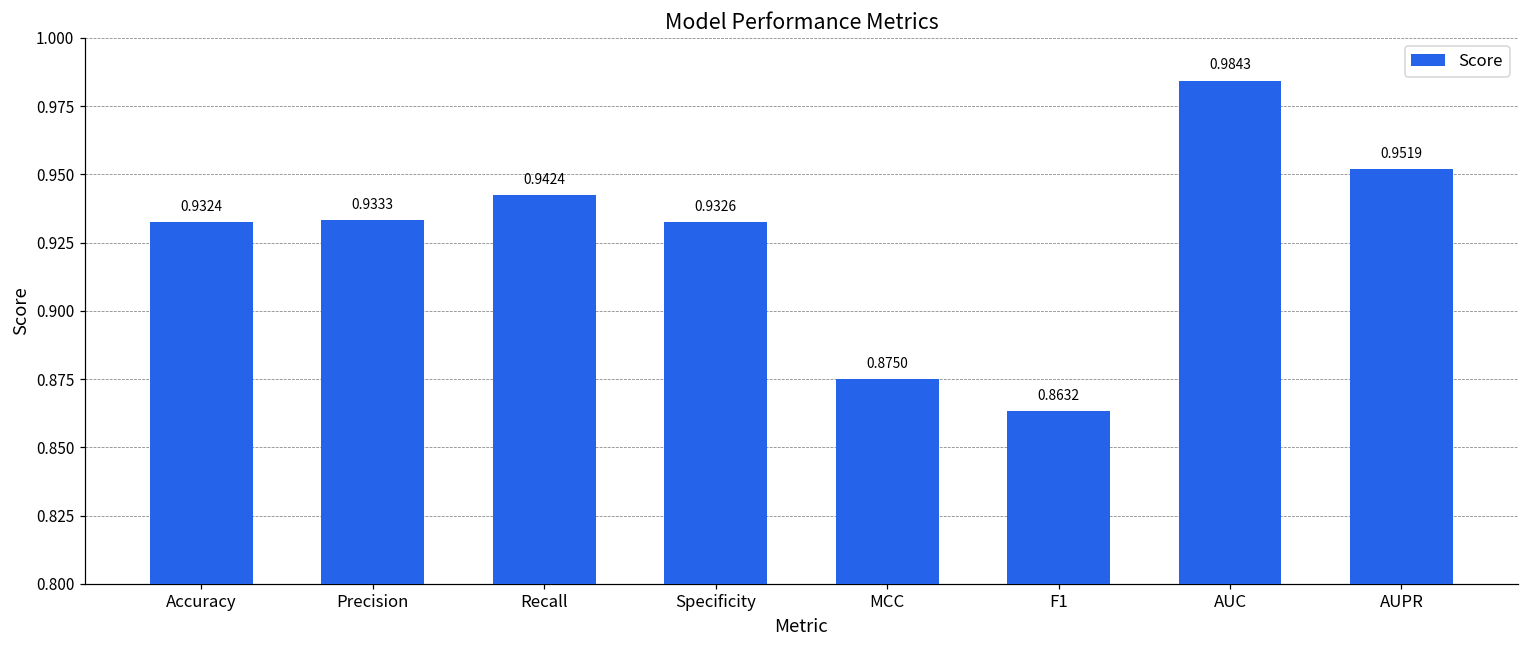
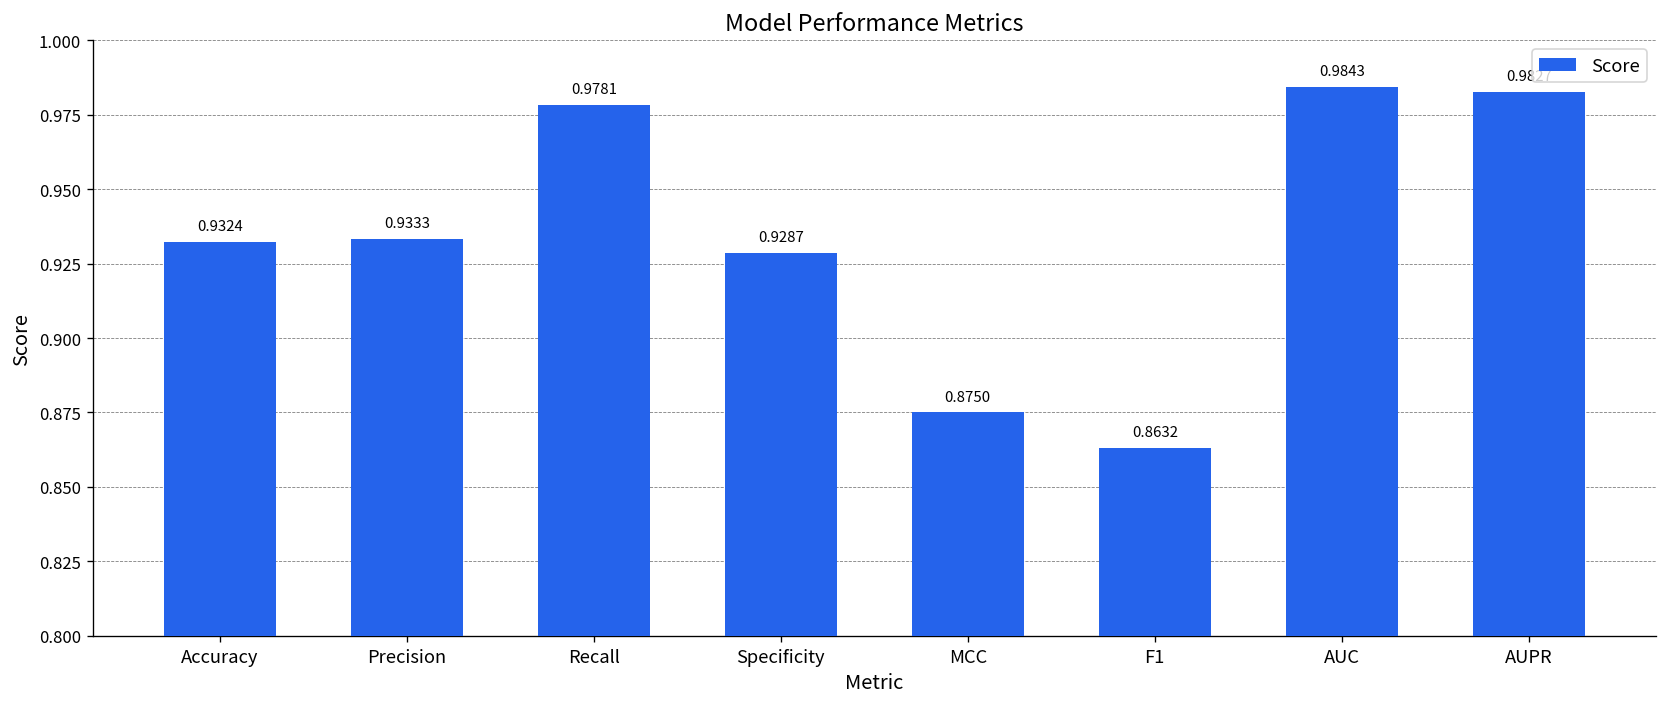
Recall: 0.9424 -> 0.9781
Specificity: 0.9326 -> 0.9287
AUPR: 0.952 -> 0.983
